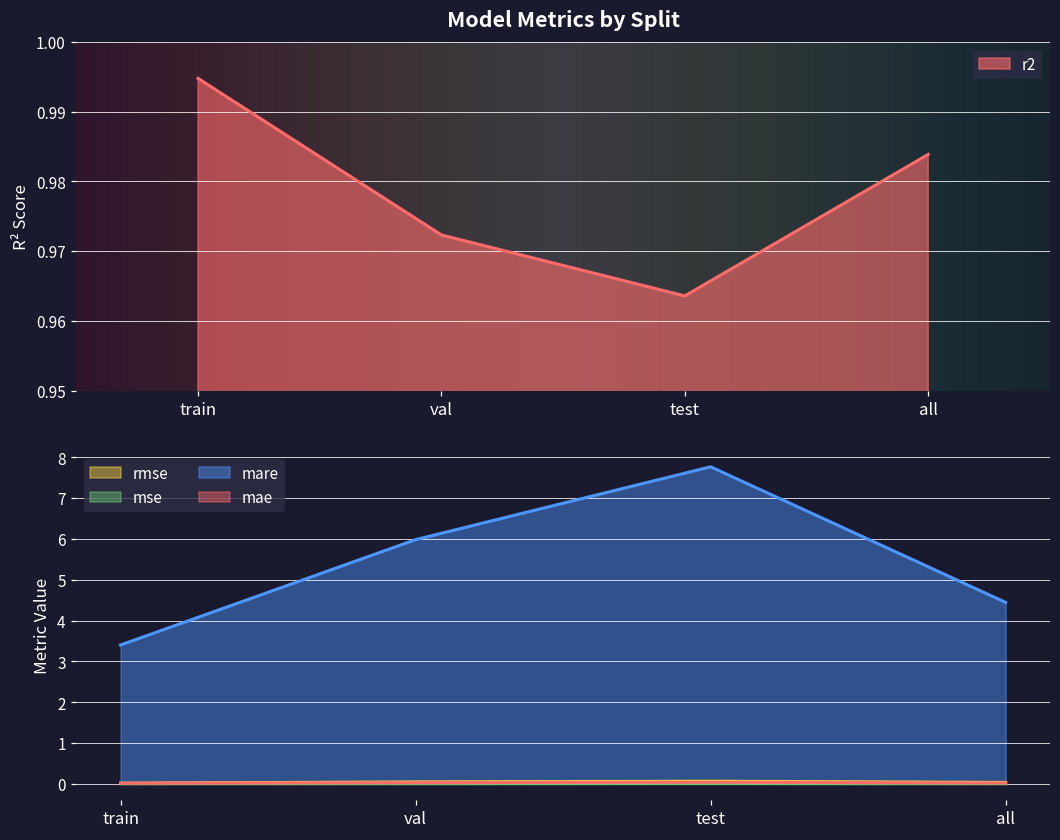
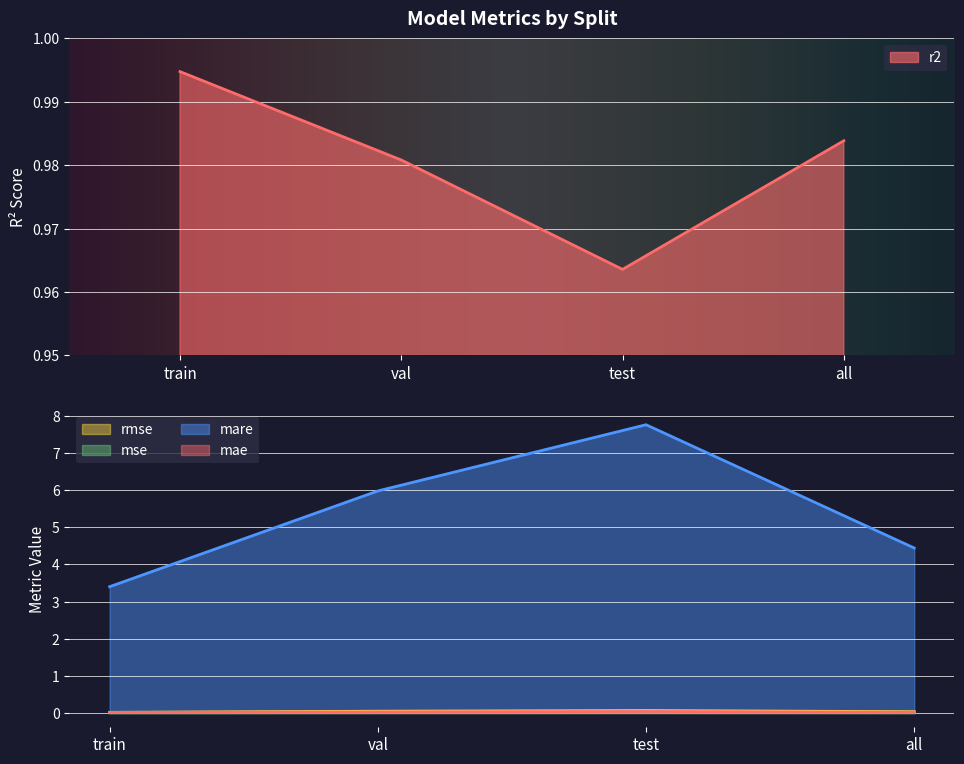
Model Metrics by Split, val: 0.972 -> 0.981
